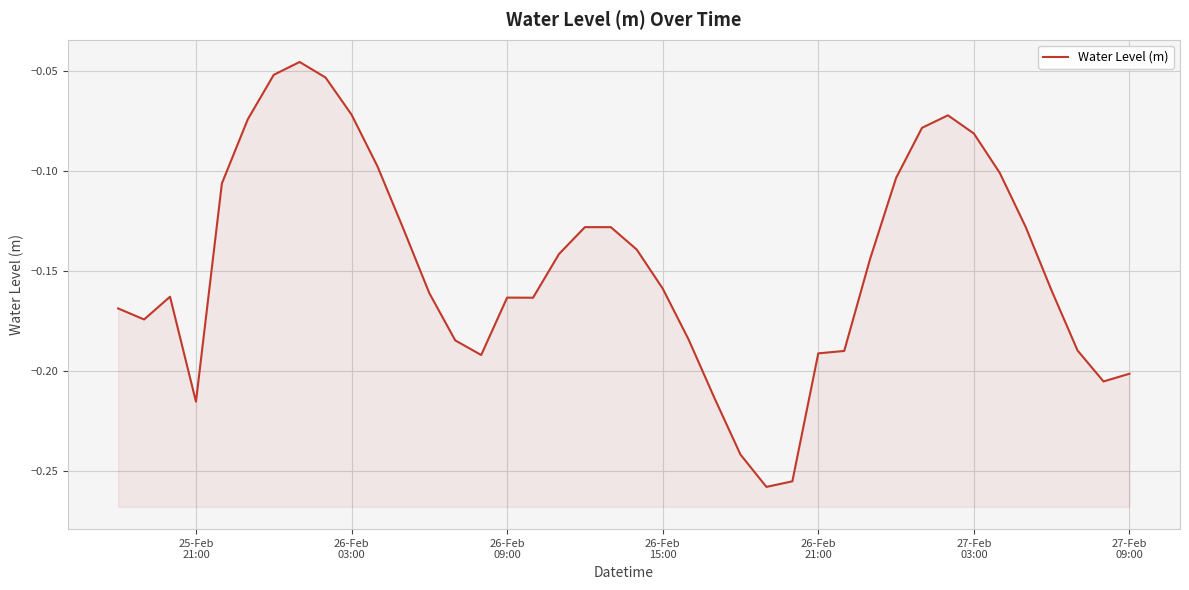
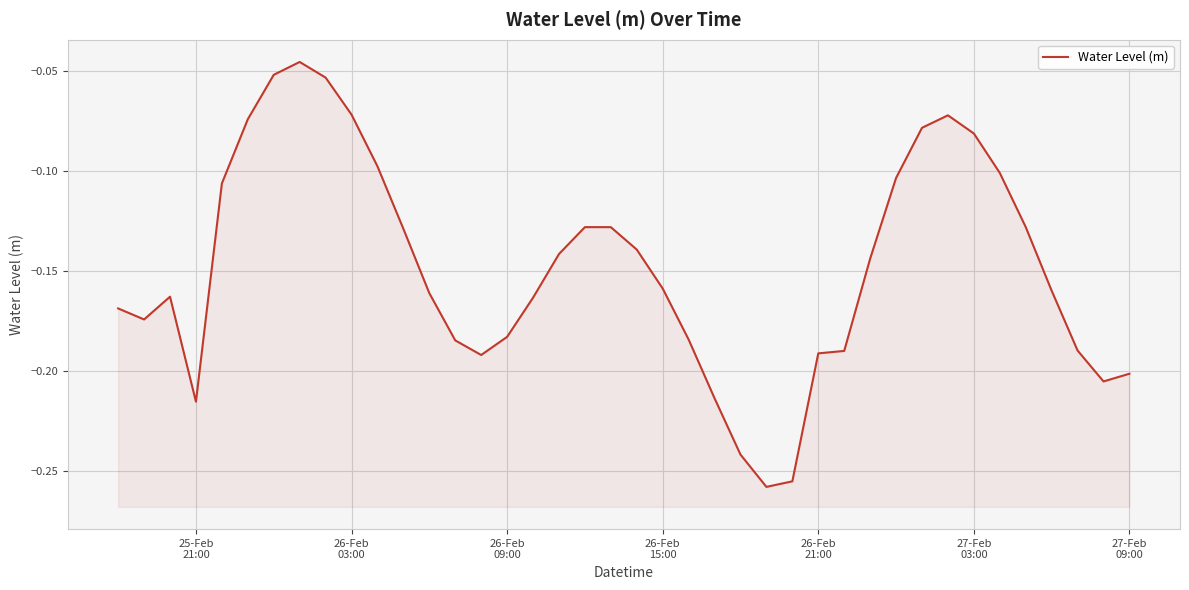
26-Feb 09:00: -0.163 -> -0.183
